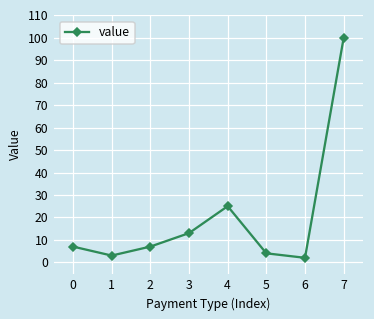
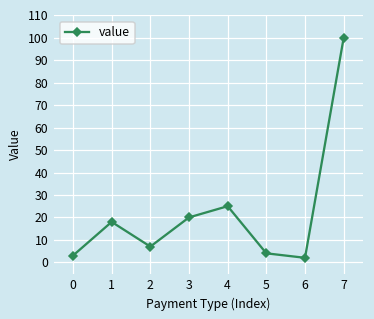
0: 7 -> 3
1: 3 -> 18
3: 13 -> 20
